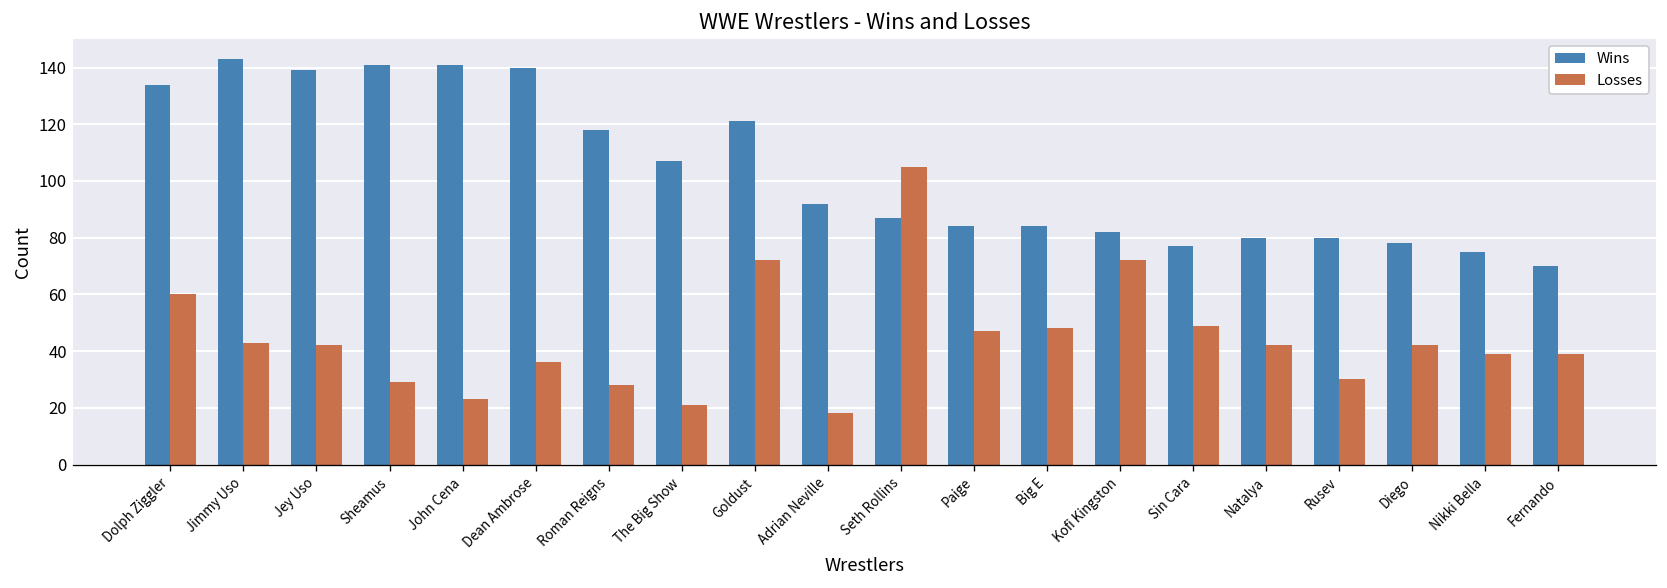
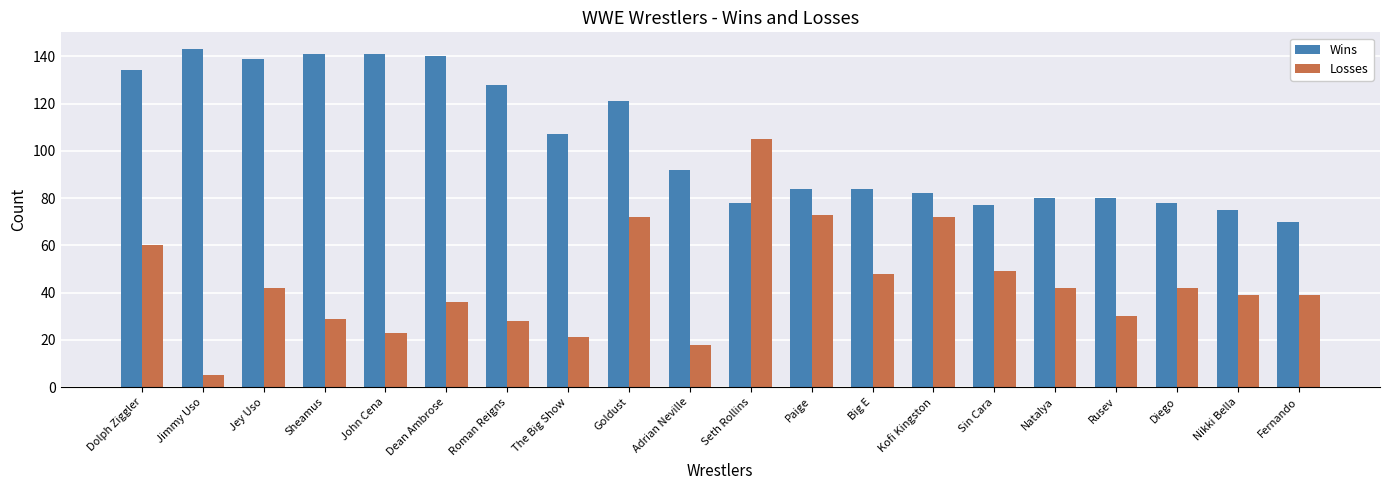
Losses, Jimmy Uso: 43 -> 5
Wins, Roman Reigns: 118 -> 128
Wins, Seth Rollins: 87 -> 78
Losses, Paige: 47 -> 73
